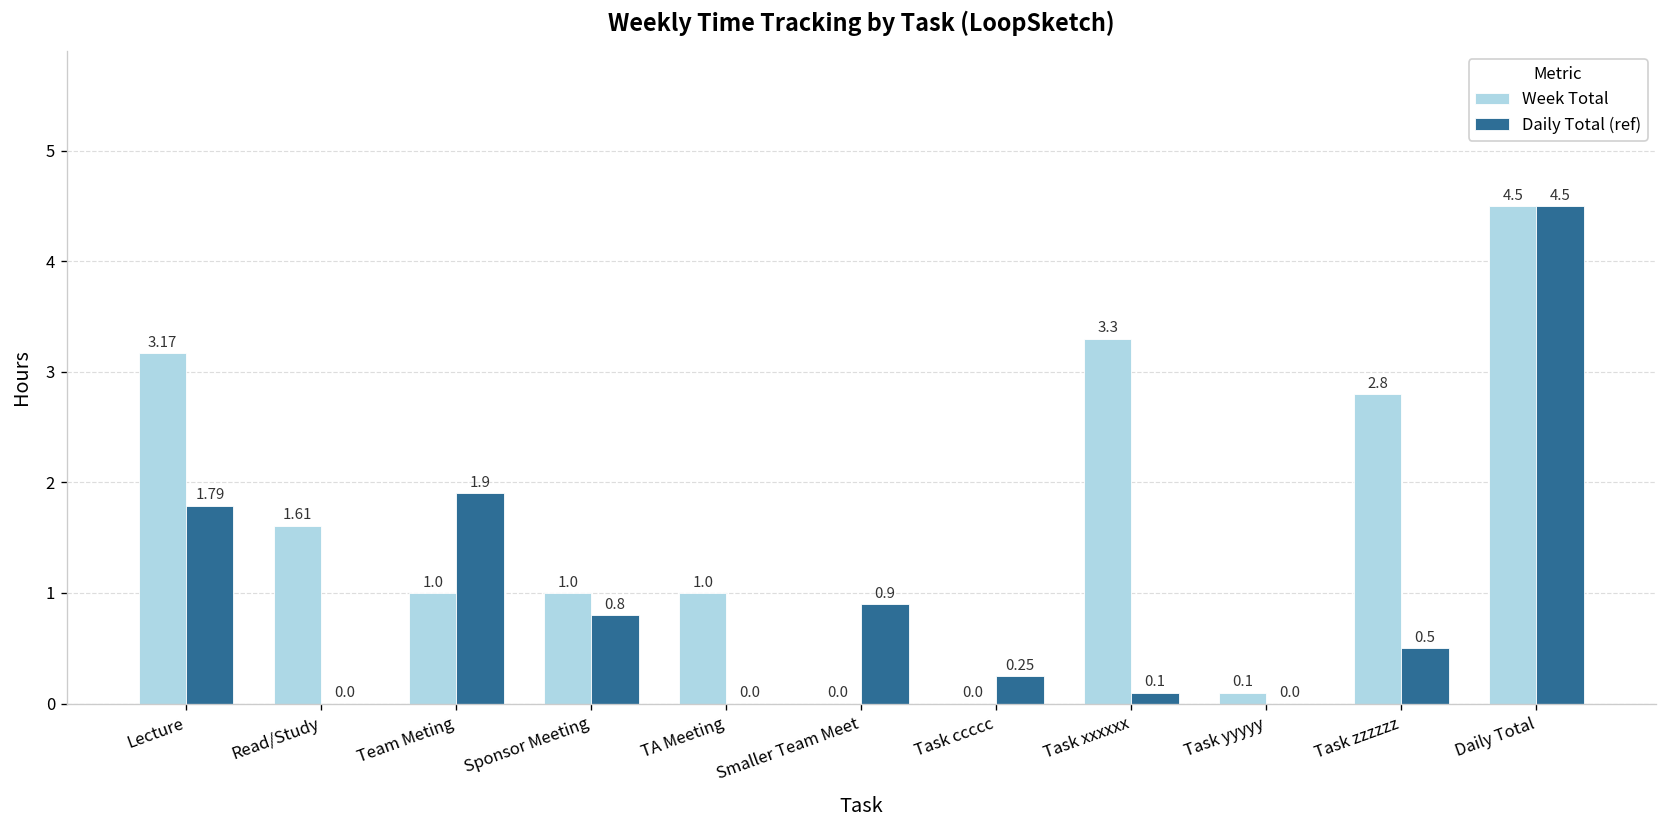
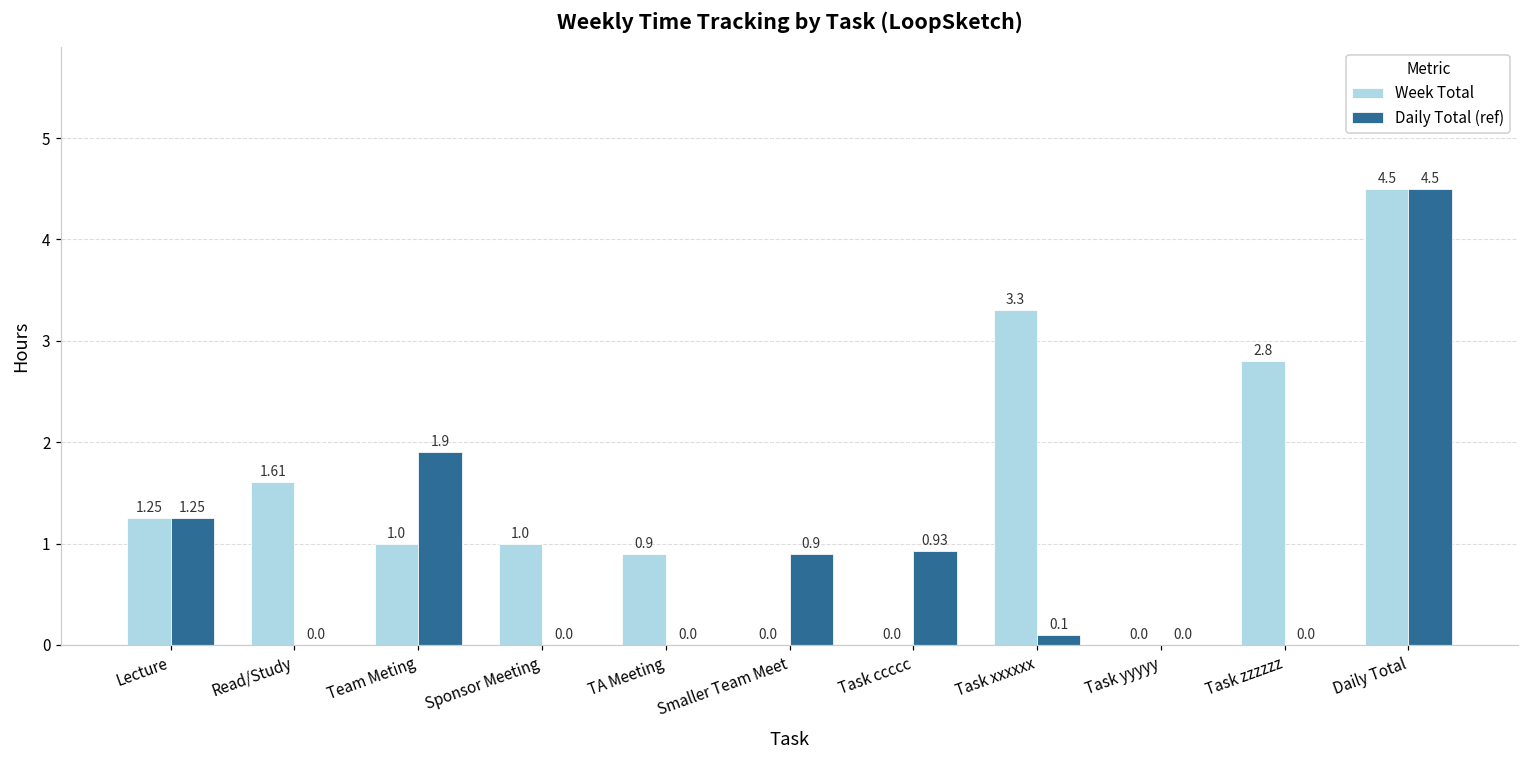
Week Total, Lecture: 3.17 -> 1.25
Daily Total (ref), Lecture: 1.79 -> 1.25
Daily Total (ref), Sponsor Meeting: 0.8 -> 0.0
Week Total, TA Meeting: 1.0 -> 0.9
Daily Total (ref), Task ccccc: 0.25 -> 0.93
Week Total, Task yyyyy: 0.1 -> 0.0
Daily Total (ref), Task zzzzzz: 0.5 -> 0.0
